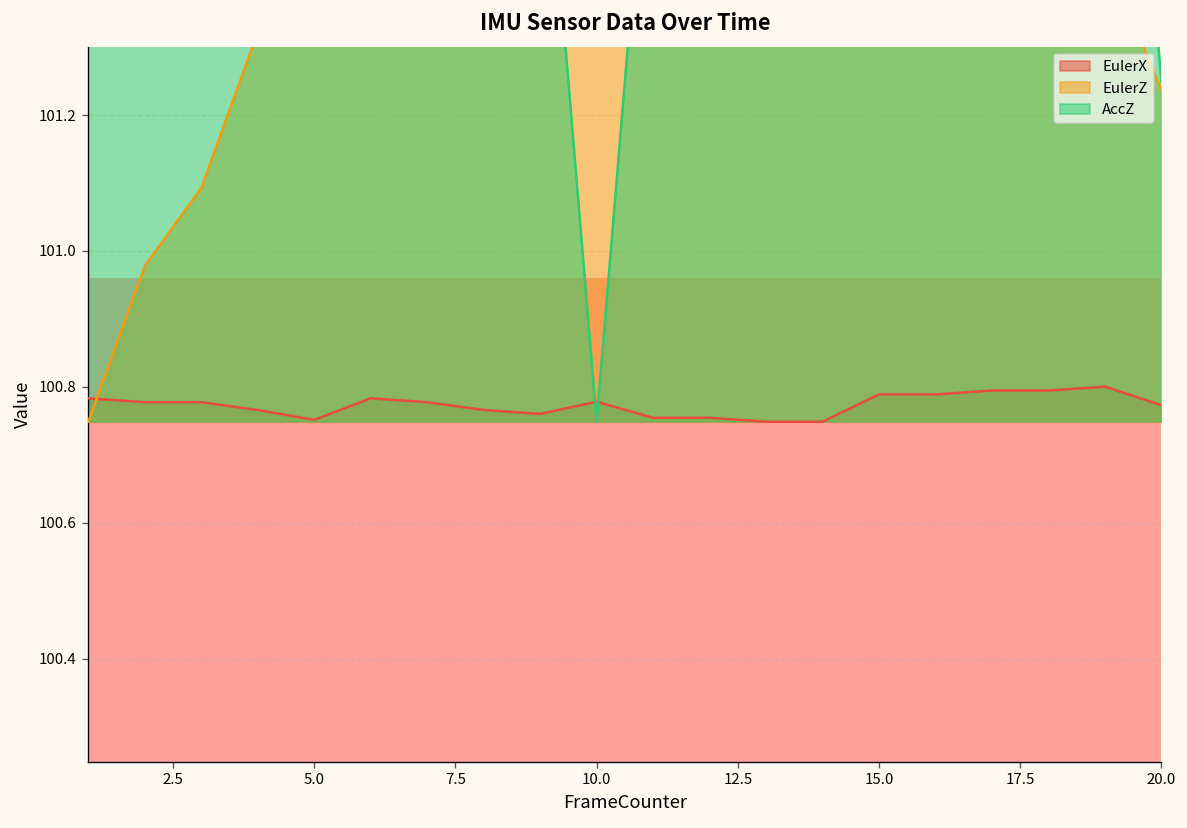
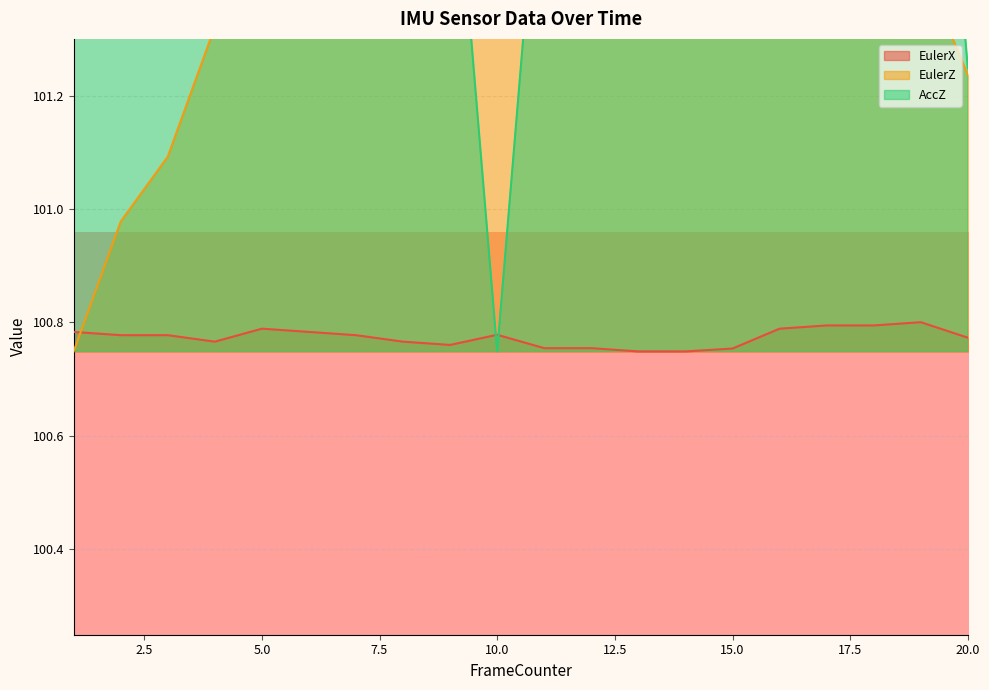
EulerX, 5.0: 100.75 -> 100.79
EulerX, 15.0: 100.79 -> 100.75
